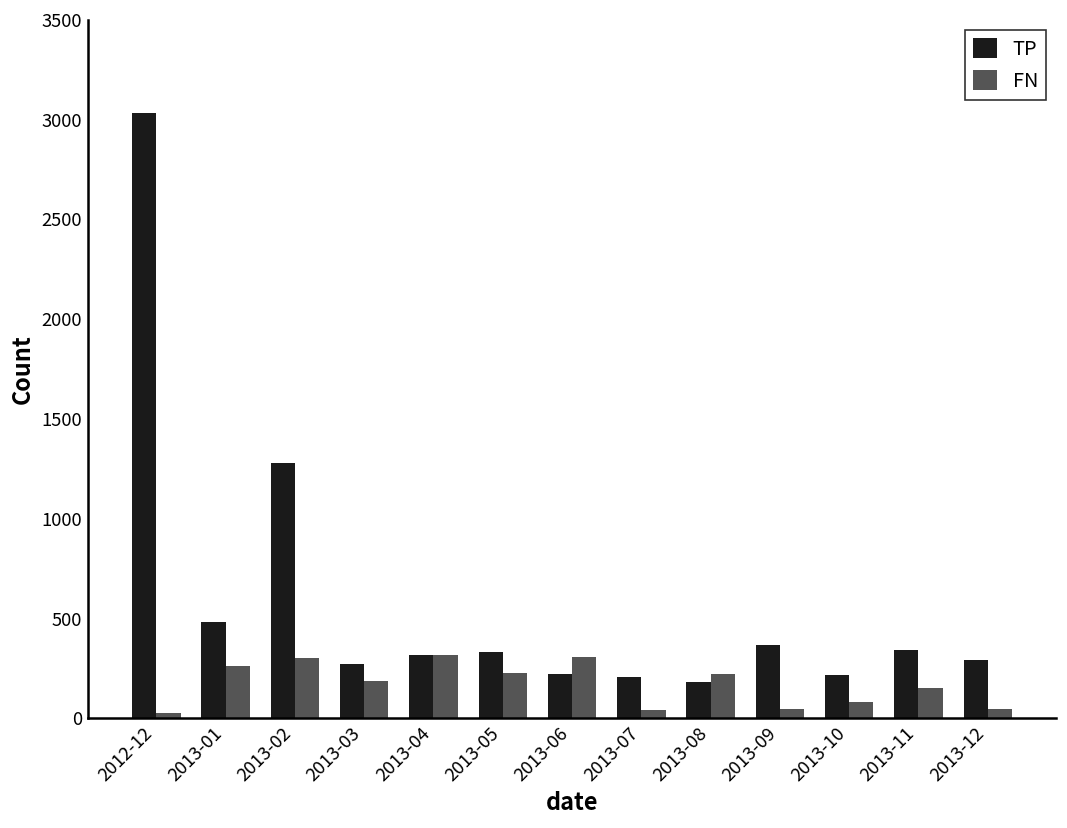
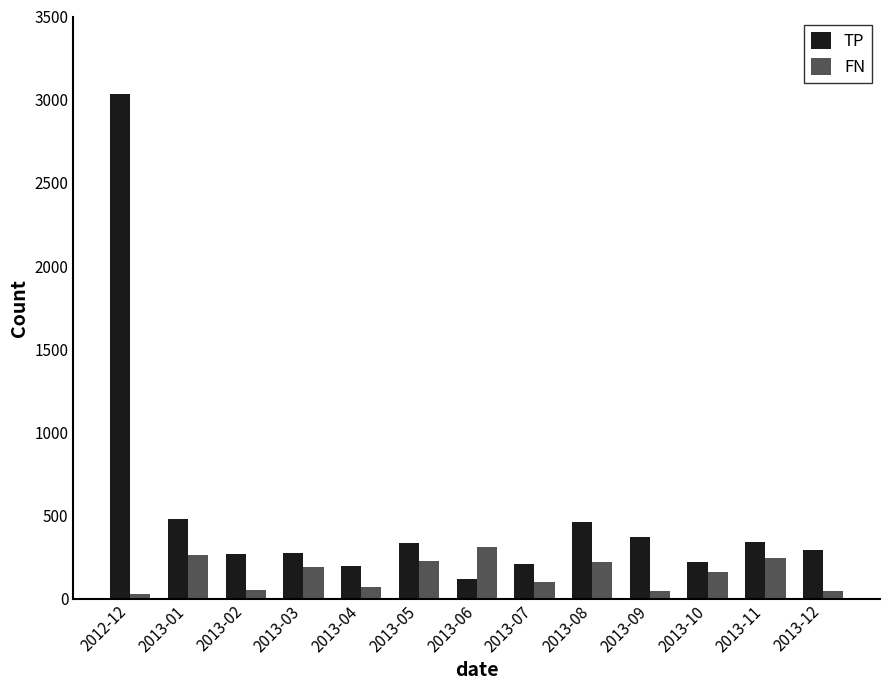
TP, 2013-02: 1280 -> 270
FN, 2013-02: 300 -> 50
TP, 2013-04: 320 -> 200
FN, 2013-04: 320 -> 70
TP, 2013-06: 220 -> 120
FN, 2013-07: 40 -> 100
TP, 2013-08: 180 -> 460
FN, 2013-10: 80 -> 160
FN, 2013-11: 150 -> 250
